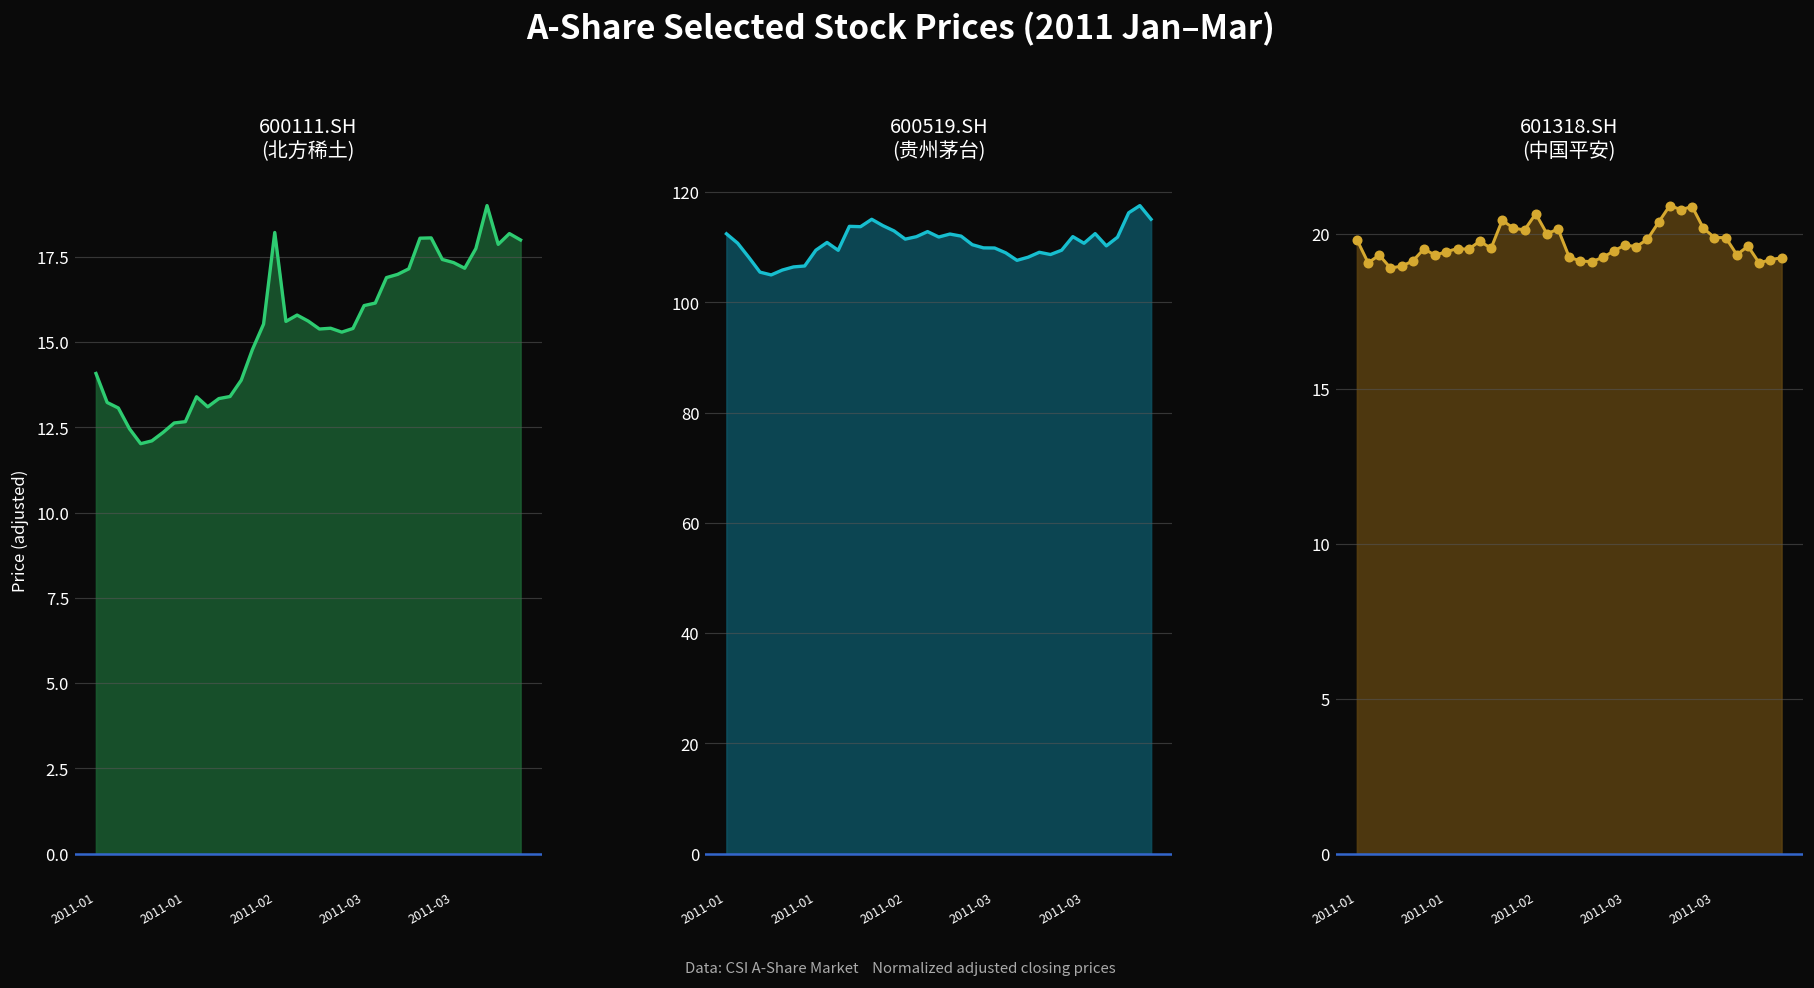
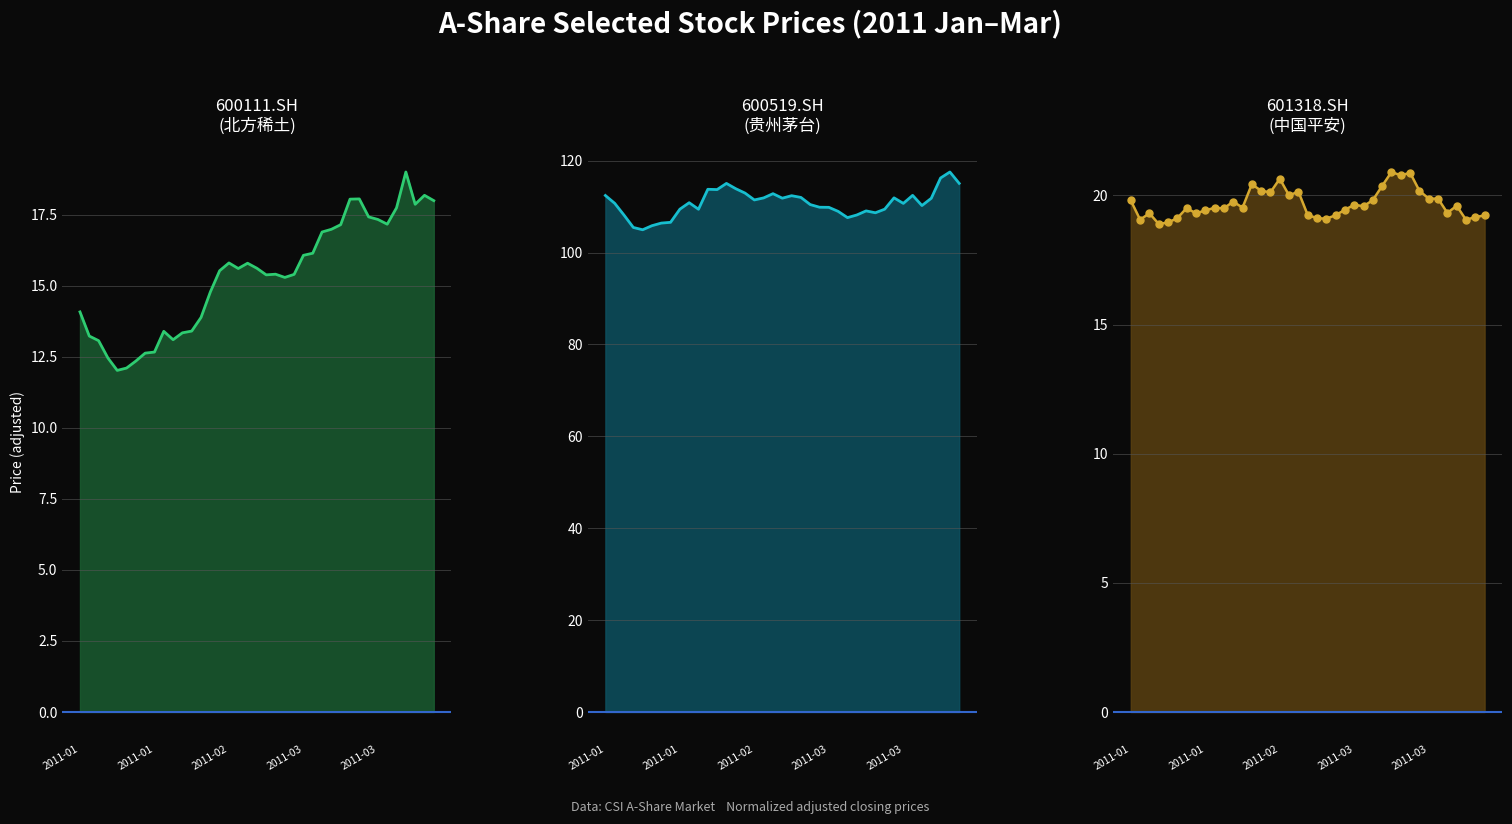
600111.SH (北方稀土), 2011-02: 18.2 -> 15.8
